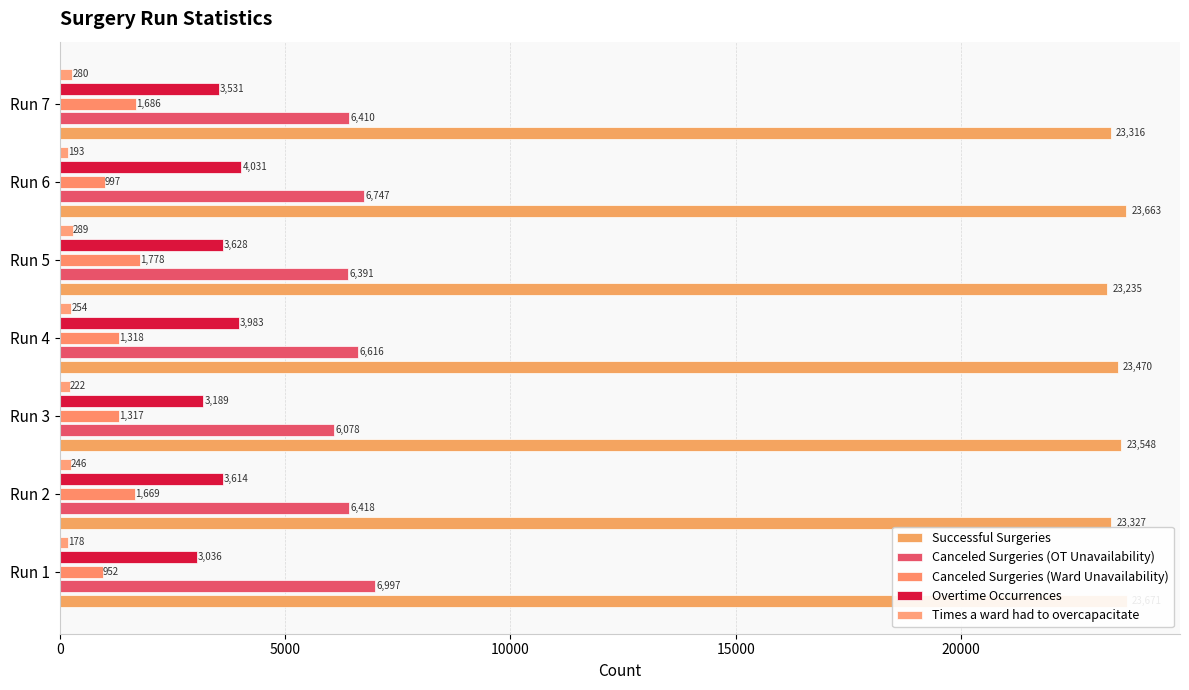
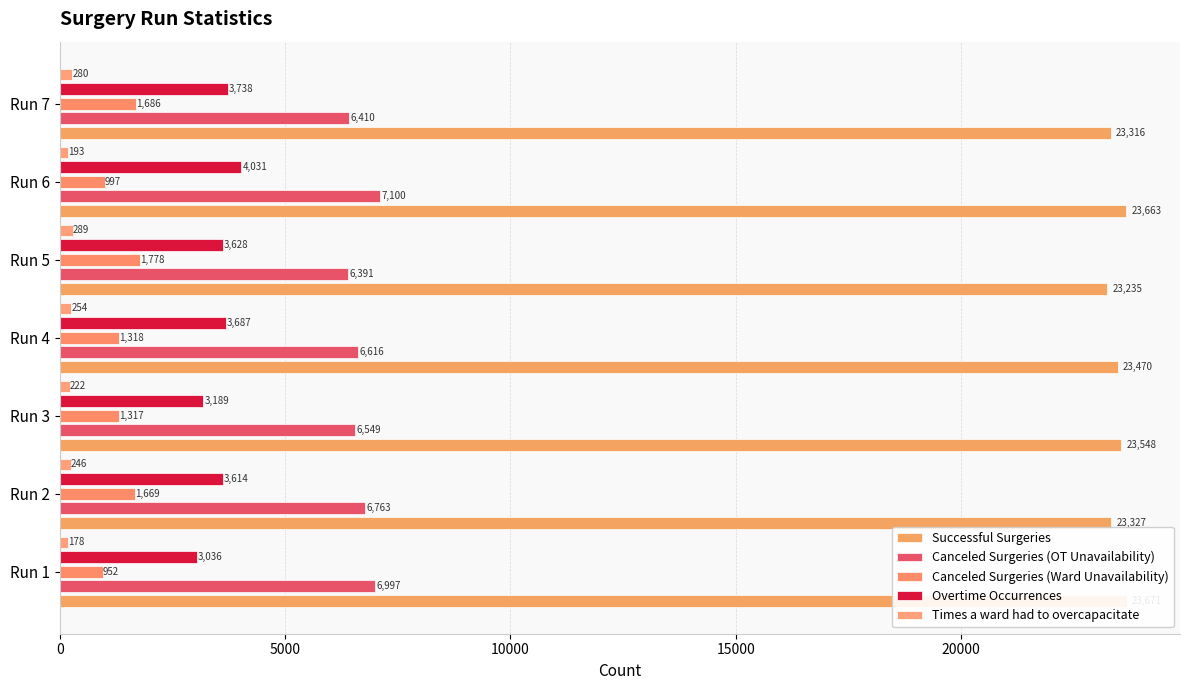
Overtime Occurrences, Run 7: 3,531 -> 3,738
Canceled Surgeries (OT Unavailability), Run 6: 6,747 -> 7,100
Overtime Occurrences, Run 4: 3,983 -> 3,687
Canceled Surgeries (OT Unavailability), Run 3: 6,078 -> 6,549
Canceled Surgeries (OT Unavailability), Run 2: 6,418 -> 6,763
